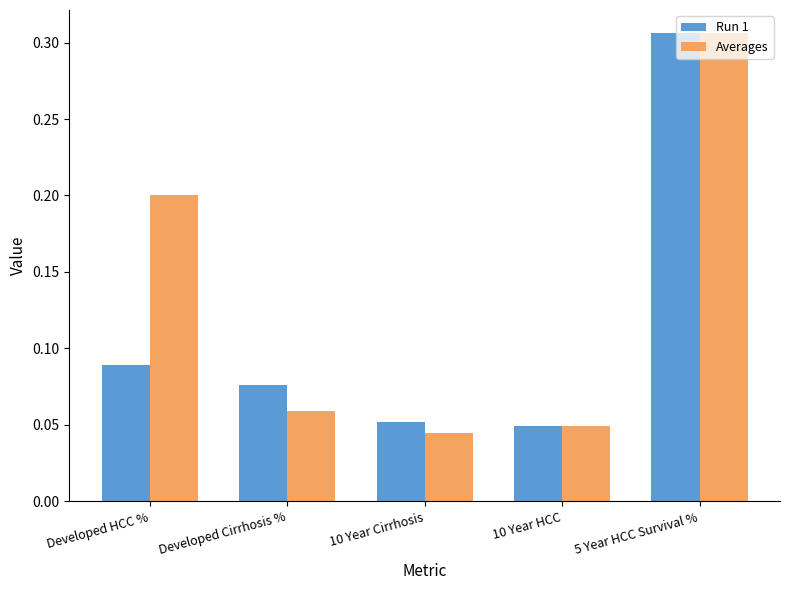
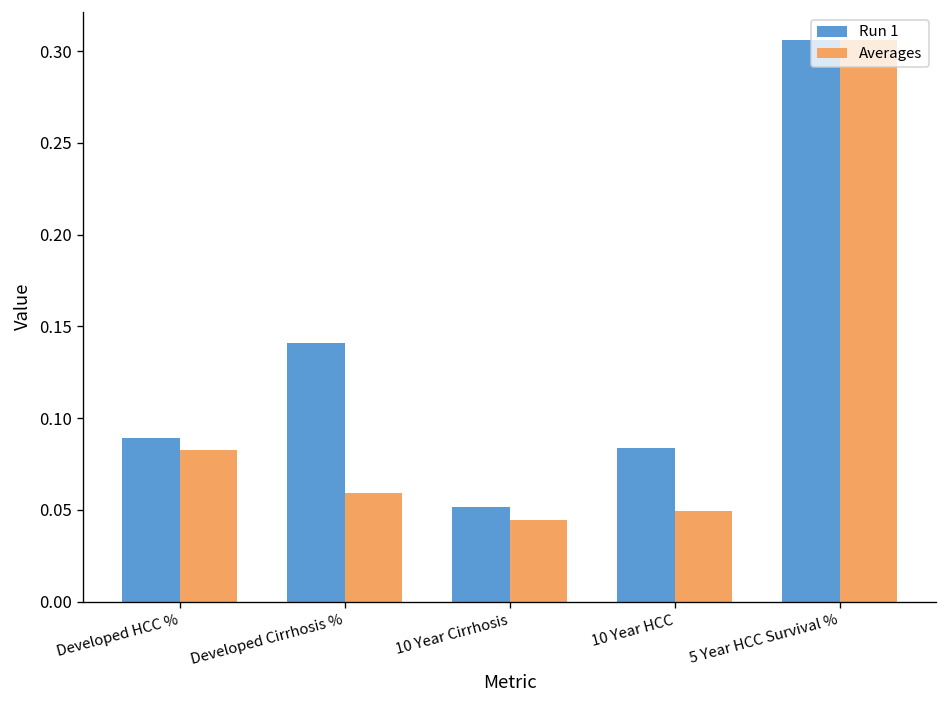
Averages, Developed HCC %: 0.200 -> 0.082
Run 1, Developed Cirrhosis %: 0.076 -> 0.141
Run 1, 10 Year HCC: 0.049 -> 0.084
